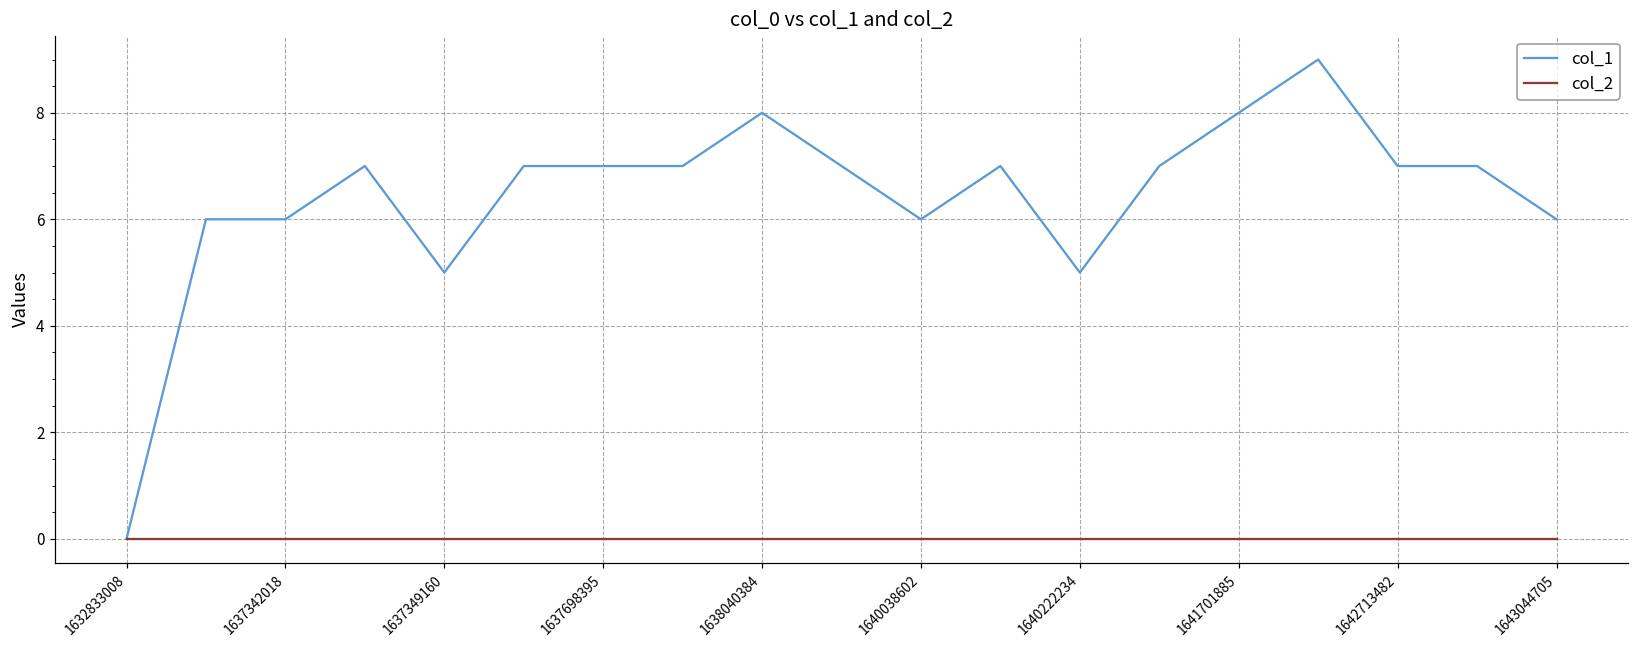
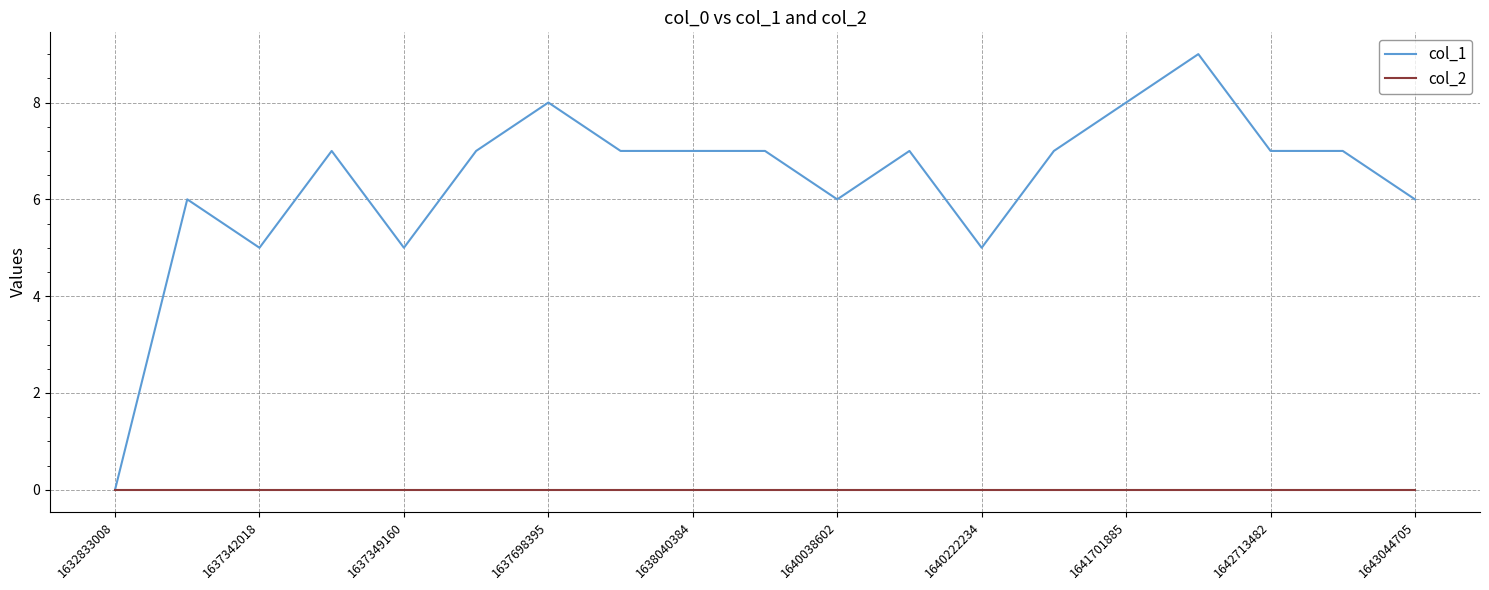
col_1, 1637342018: 6 -> 5
col_1, 1637698395: 7 -> 8
col_1, 1638040384: 8 -> 7
